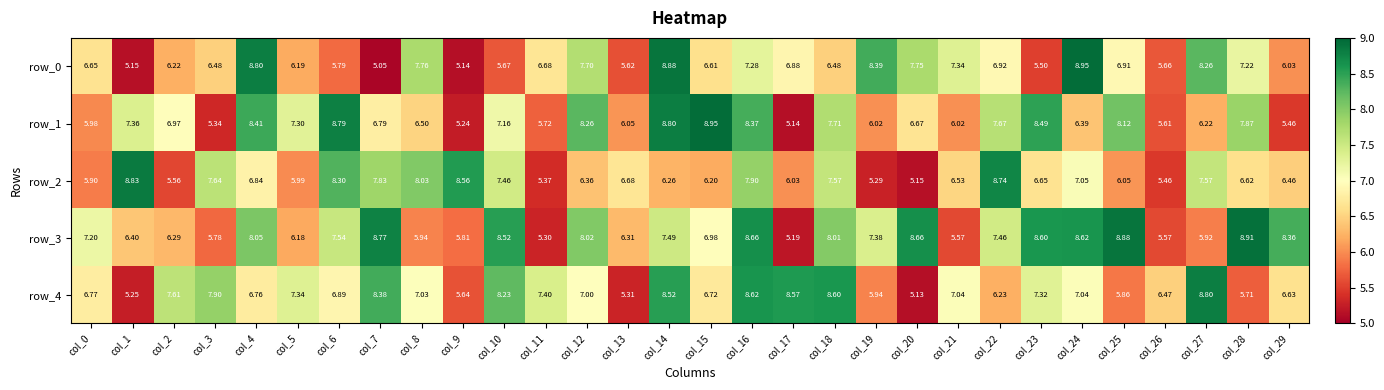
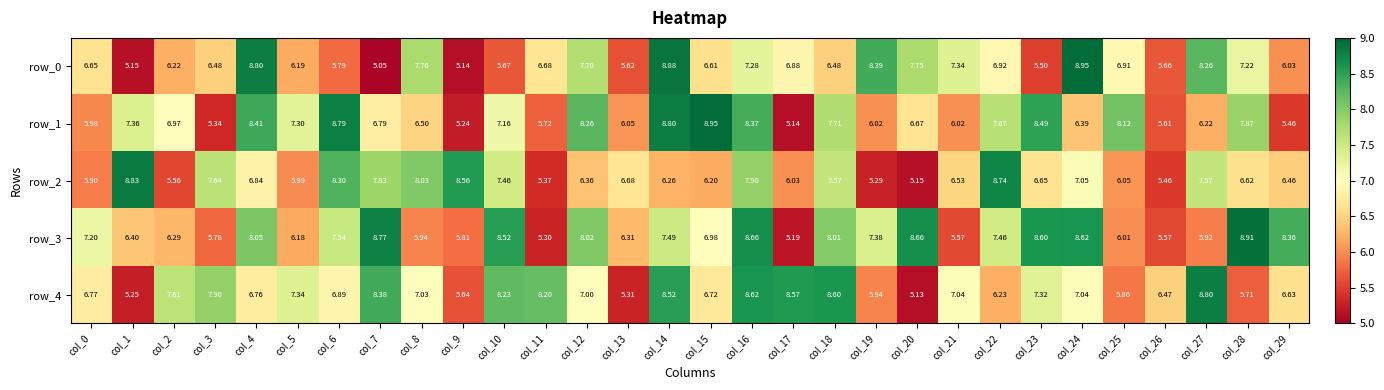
row_3, col_25: 8.88 -> 6.01
row_4, col_11: 7.40 -> 8.20
